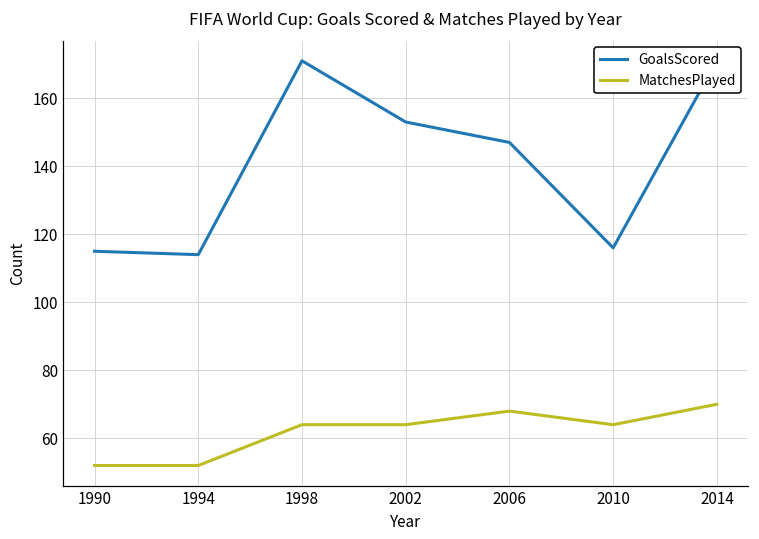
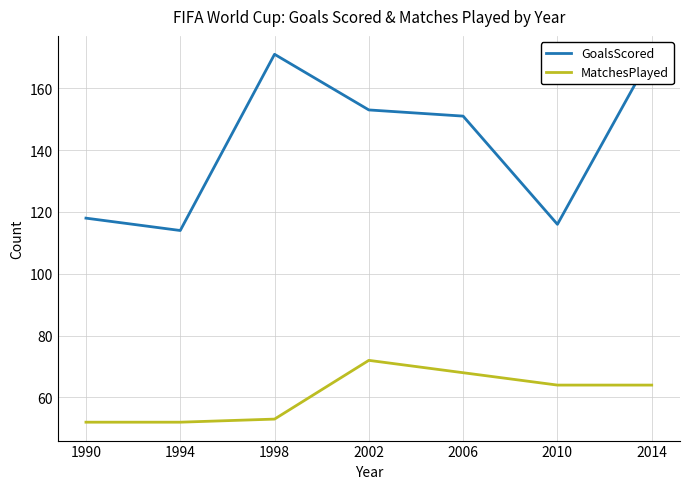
GoalsScored, 1990: 115 -> 118
MatchesPlayed, 1998: 64 -> 53
MatchesPlayed, 2002: 64 -> 72
GoalsScored, 2006: 147 -> 151
MatchesPlayed, 2014: 70 -> 64
